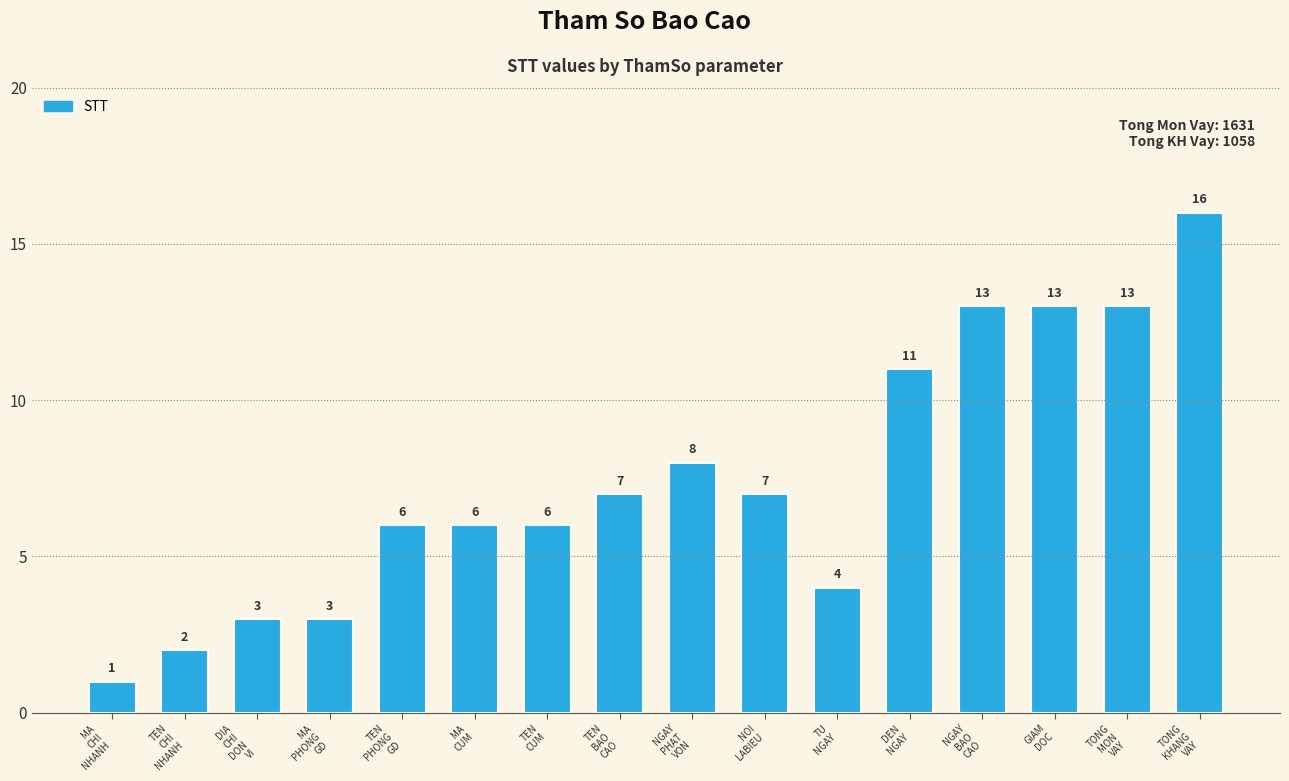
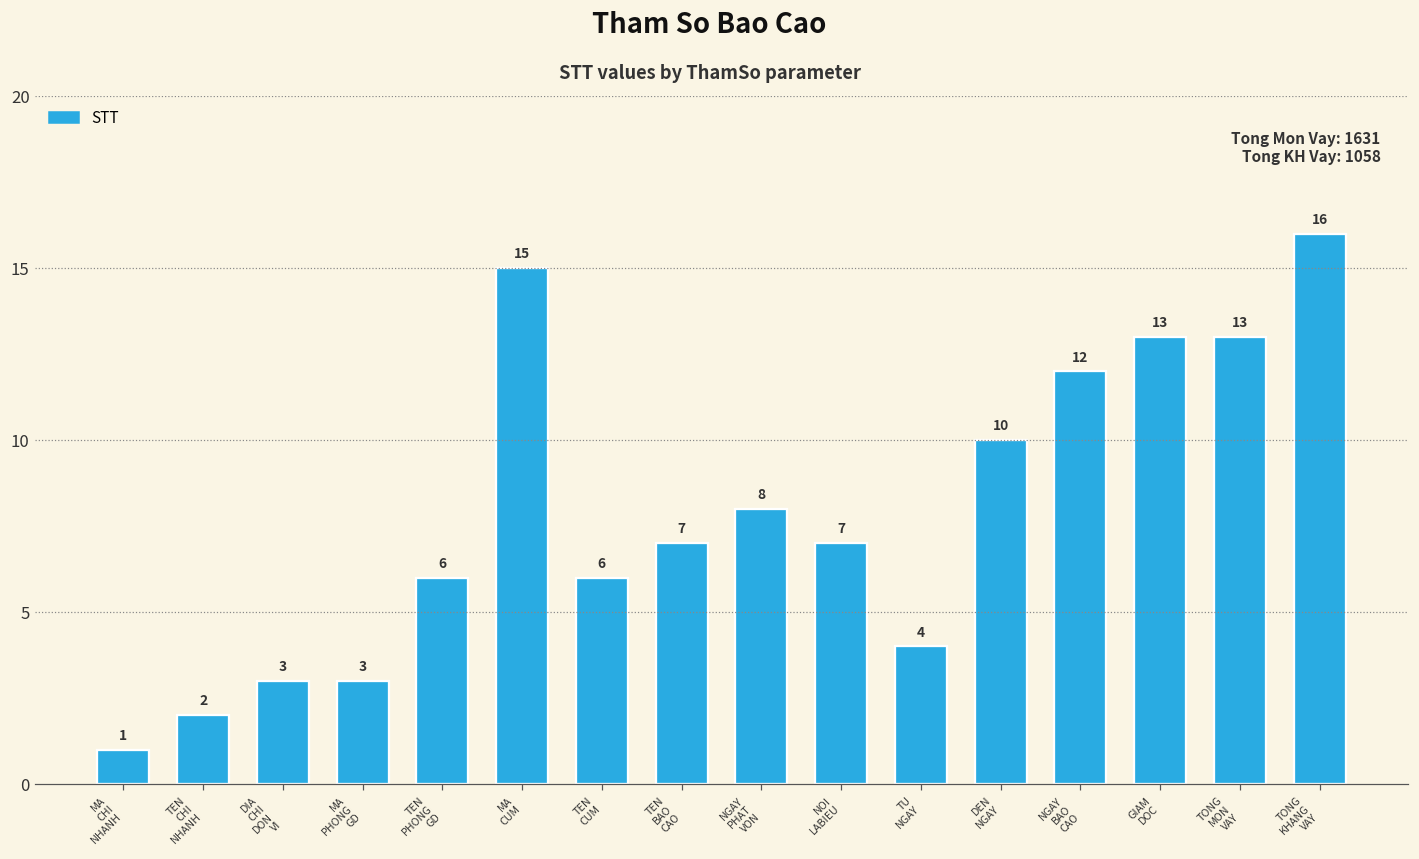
MA CUM: 6 -> 15
DEN NGAY: 11 -> 10
NGAY BAO CAO: 13 -> 12
